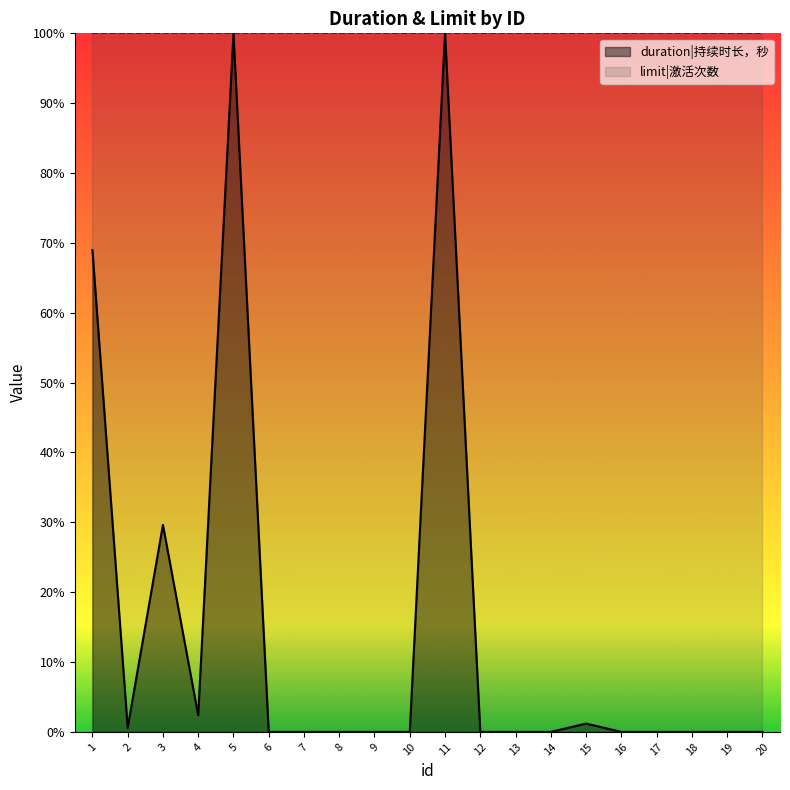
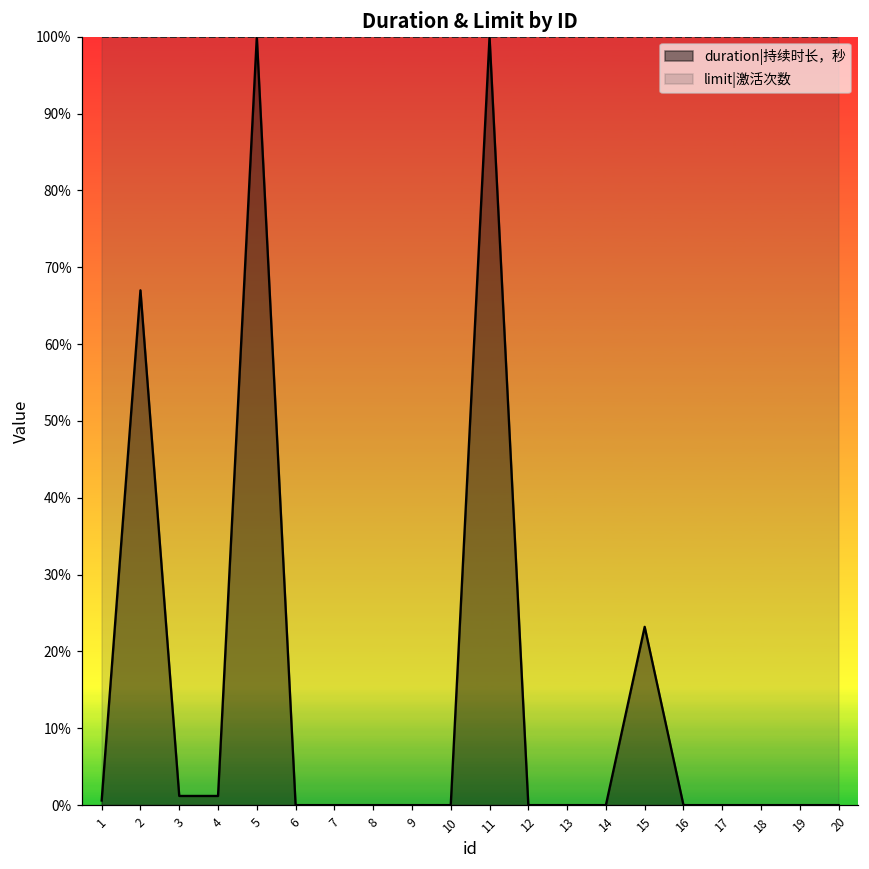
duration|持续时长，秒, 1: 69% -> 1%
duration|持续时长，秒, 2: 1% -> 67%
duration|持续时长，秒, 3: 30% -> 1%
duration|持续时长，秒, 4: 2% -> 1%
duration|持续时长，秒, 15: 1% -> 23%
